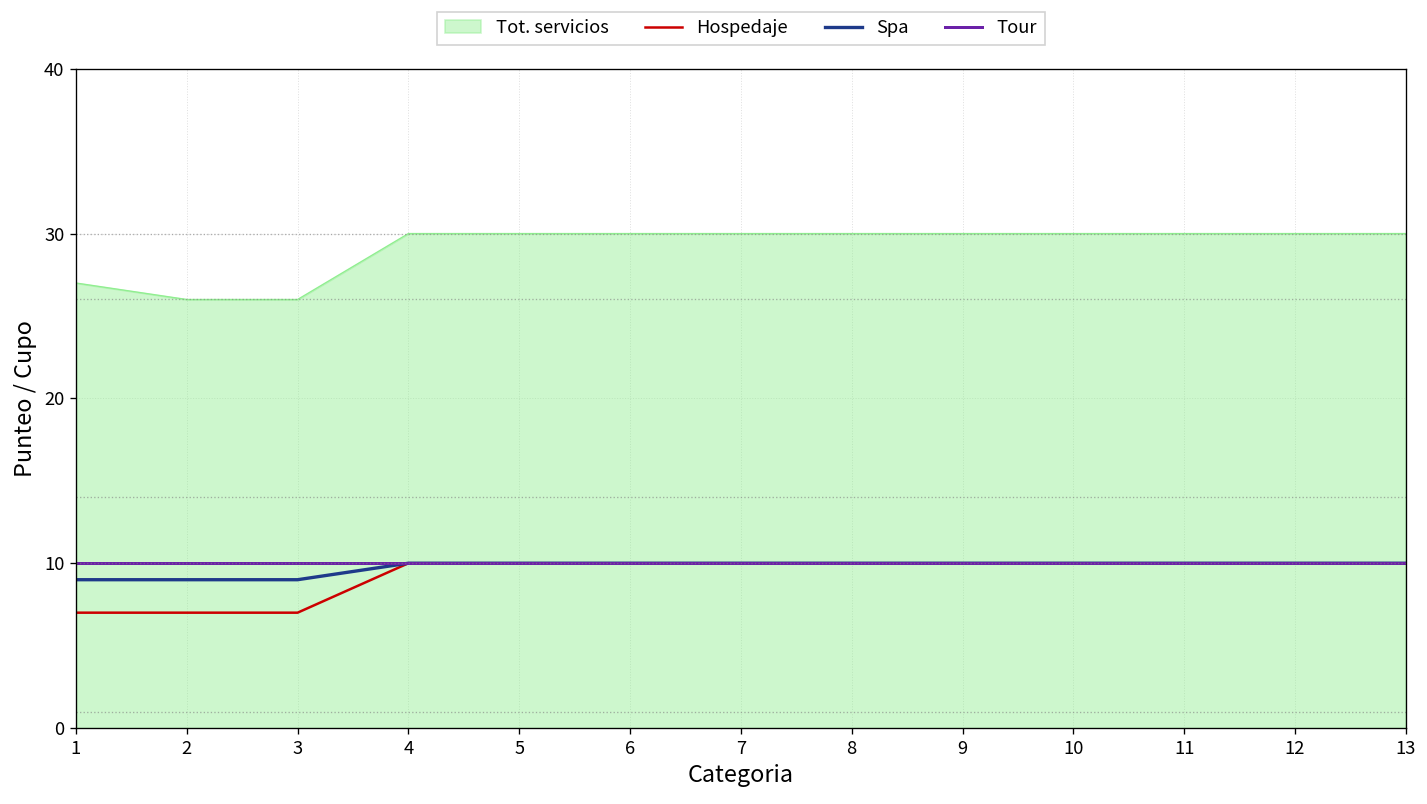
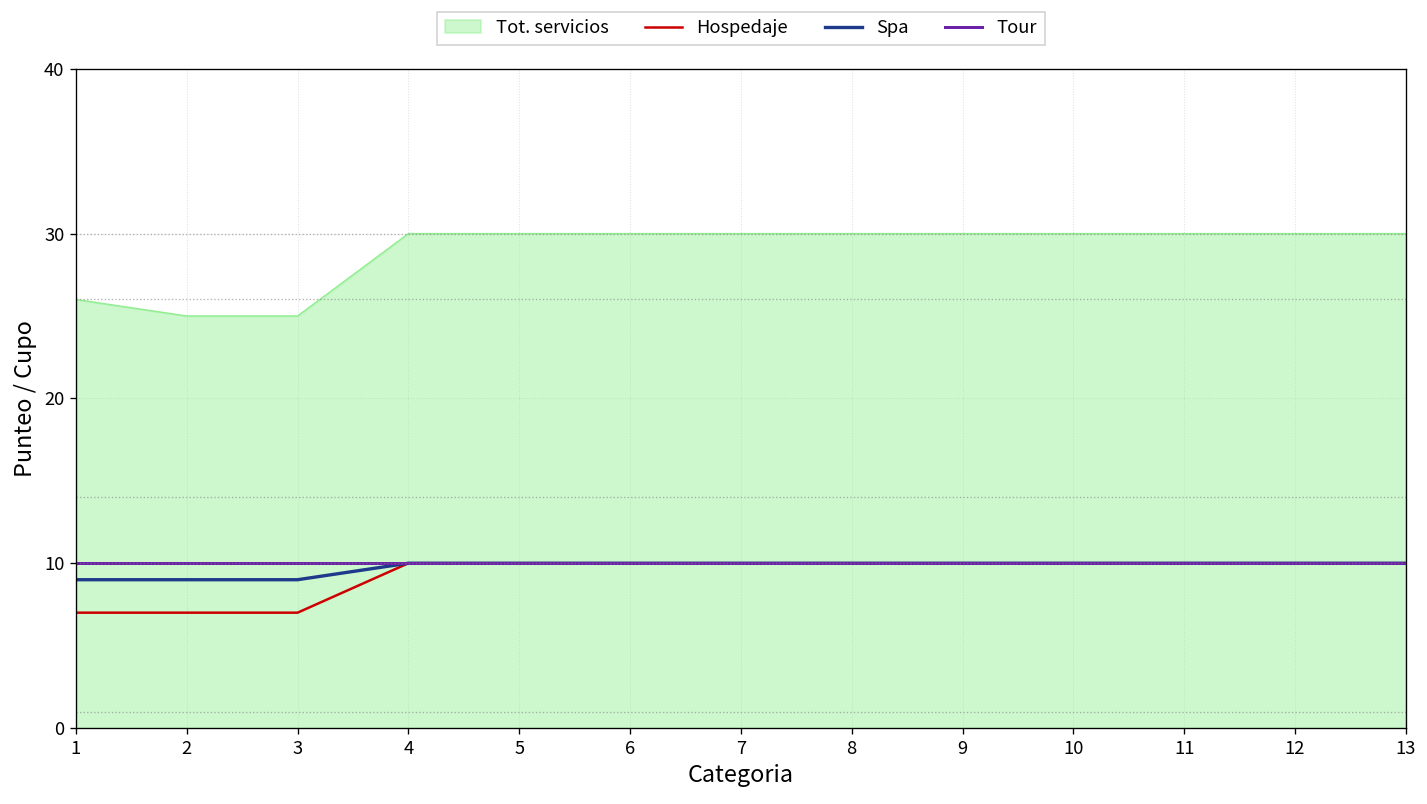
Tot. servicios, 1: 27 -> 26
Tot. servicios, 2: 26 -> 25
Tot. servicios, 3: 26 -> 25
